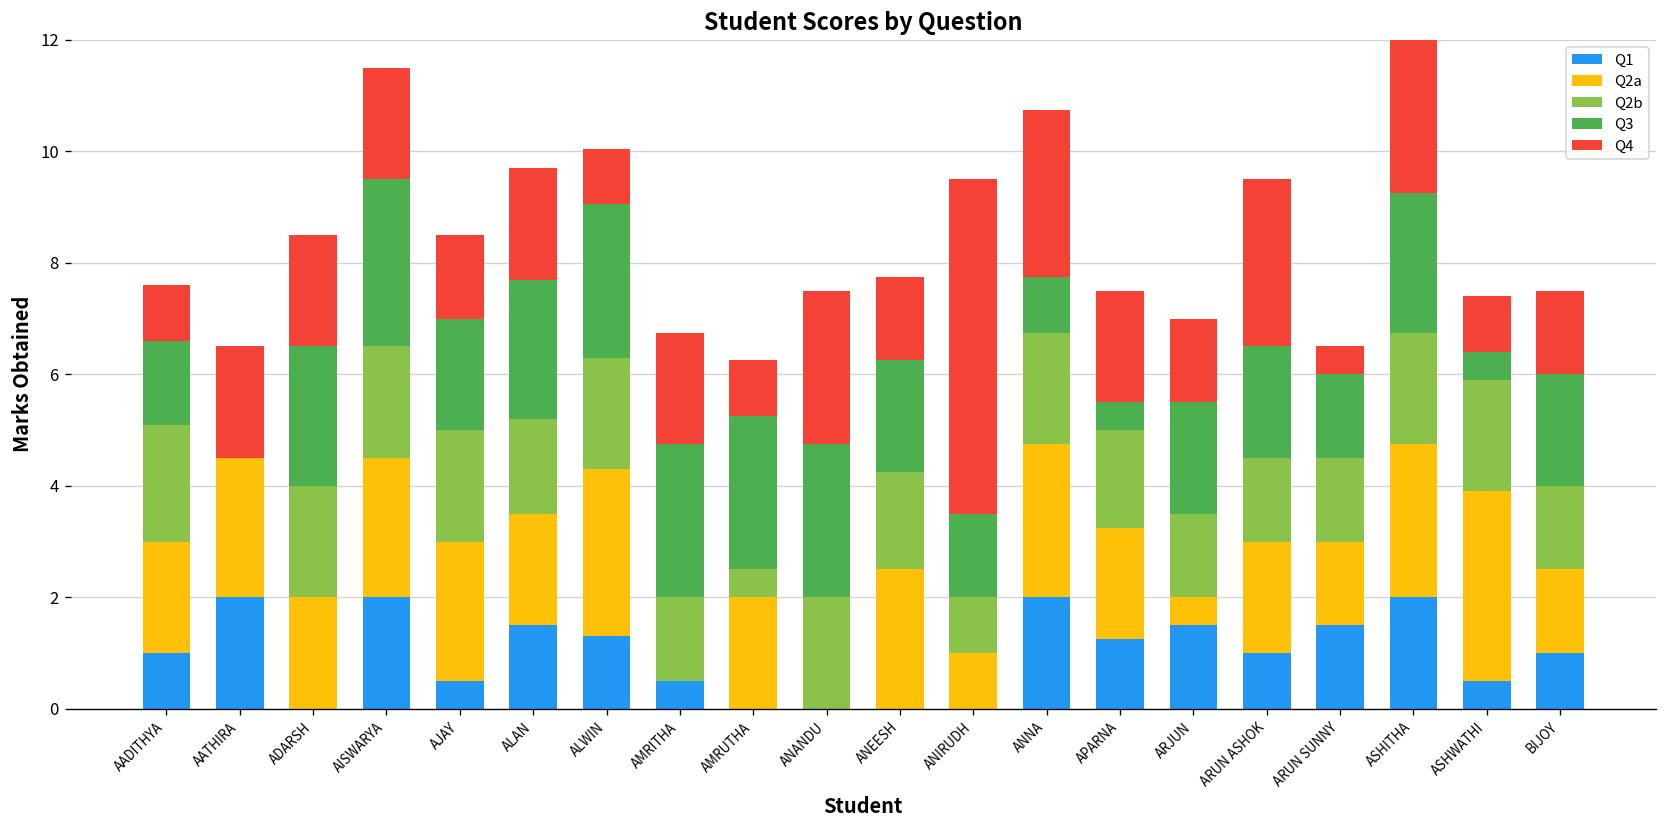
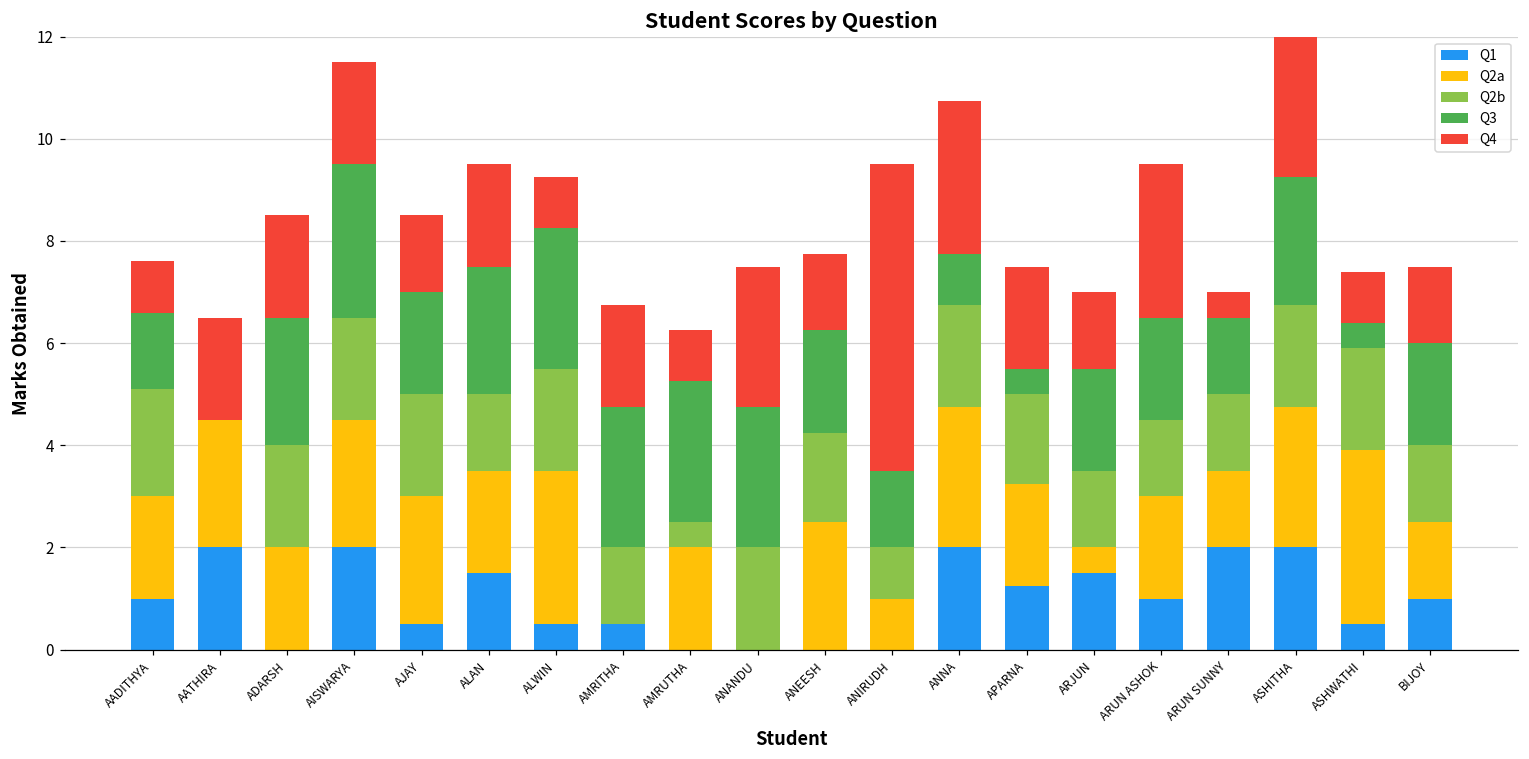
Q2b, ALAN: 1.7 -> 1.5
Q1, ALWIN: 1.3 -> 0.5
Q1, ARUN SUNNY: 1.5 -> 2.0
